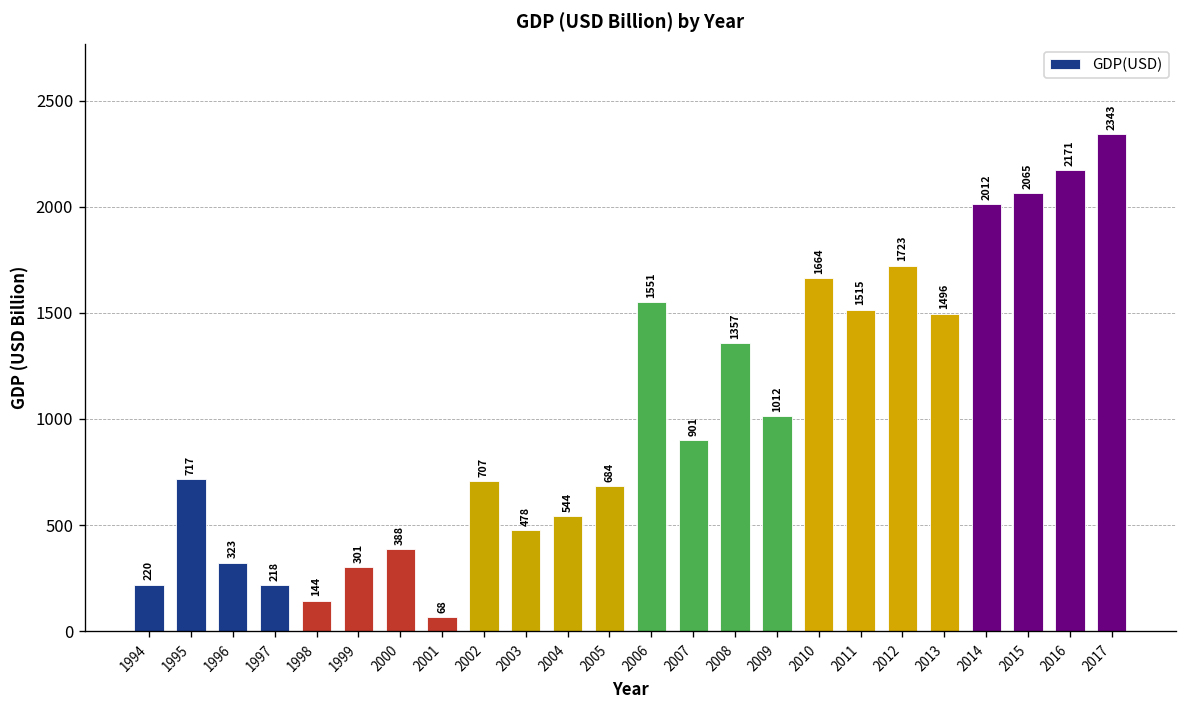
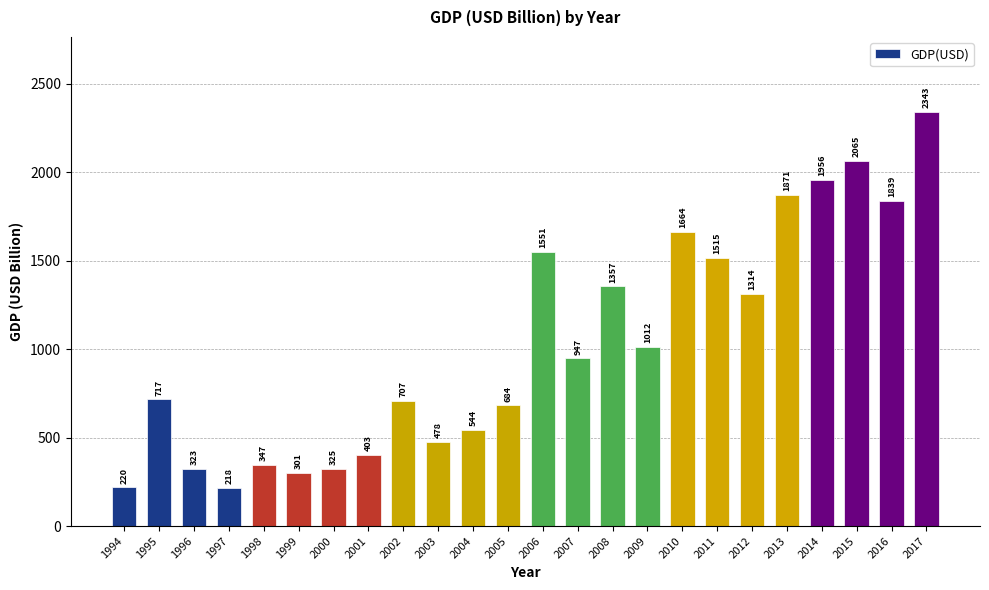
1998: 144 -> 347
2000: 388 -> 325
2001: 68 -> 403
2007: 901 -> 947
2012: 1723 -> 1314
2013: 1496 -> 1871
2014: 2012 -> 1956
2016: 2171 -> 1839
